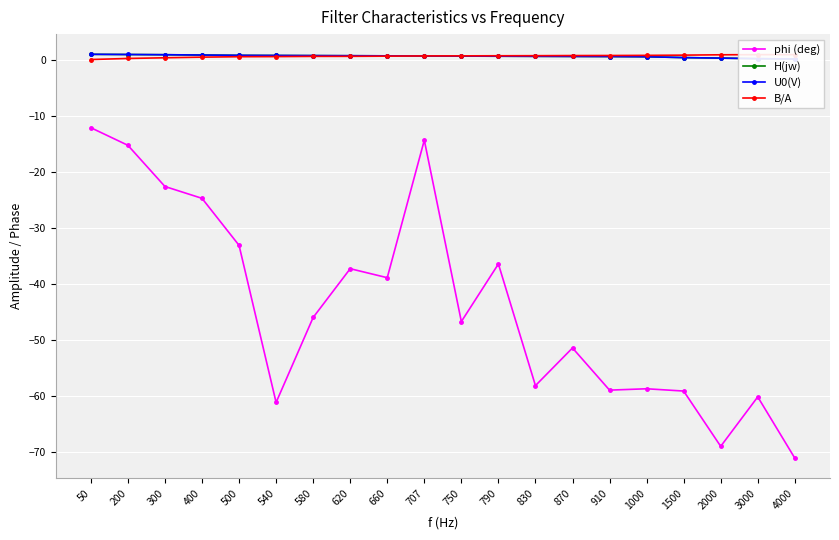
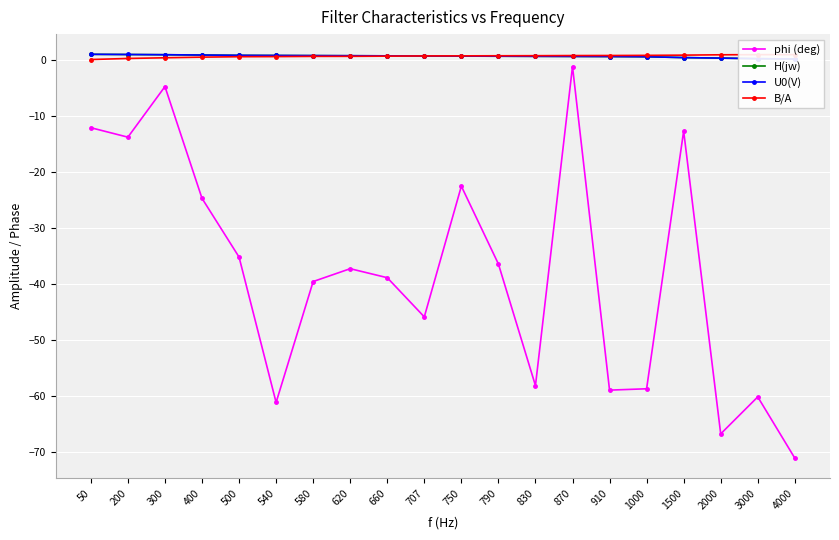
phi (deg), 200: -15 -> -14
phi (deg), 300: -23 -> -5
phi (deg), 500: -33 -> -35
phi (deg), 580: -46 -> -40
phi (deg), 707: -14 -> -46
phi (deg), 750: -47 -> -23
phi (deg), 870: -51 -> -1
phi (deg), 1500: -59 -> -13
phi (deg), 2000: -69 -> -67
